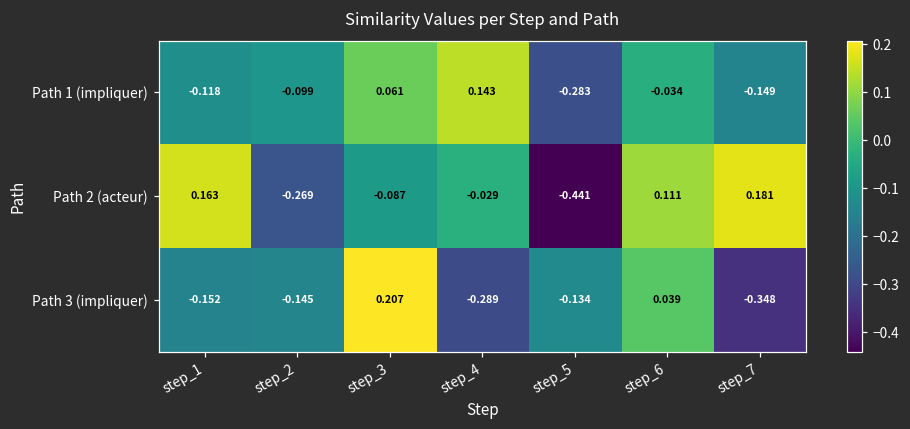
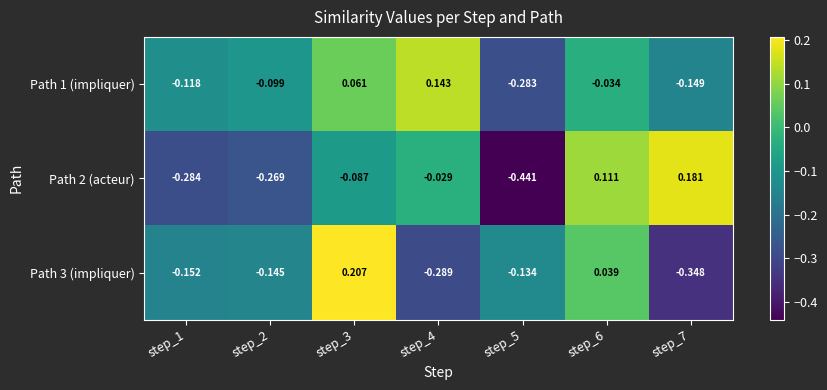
Path 2 (acteur), step_1: 0.163 -> -0.284
